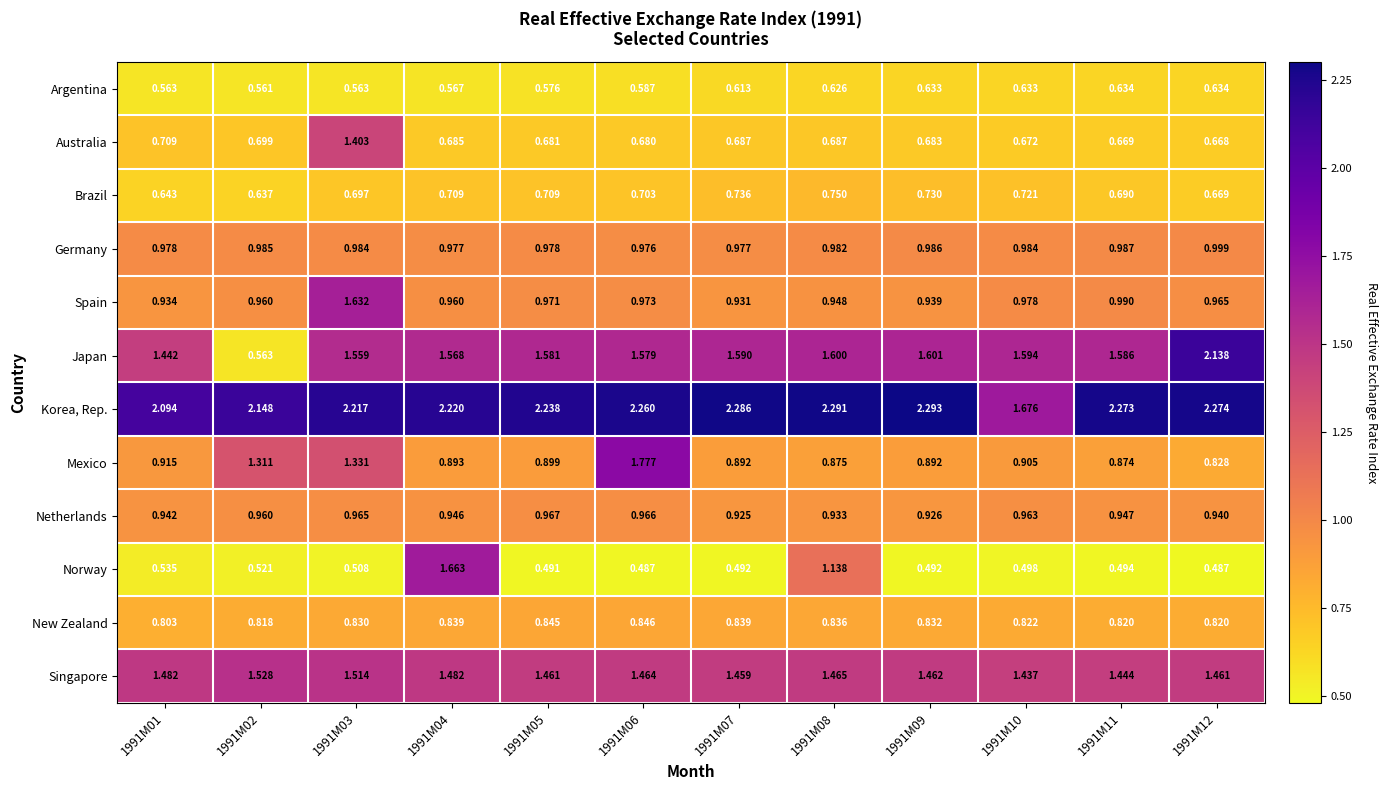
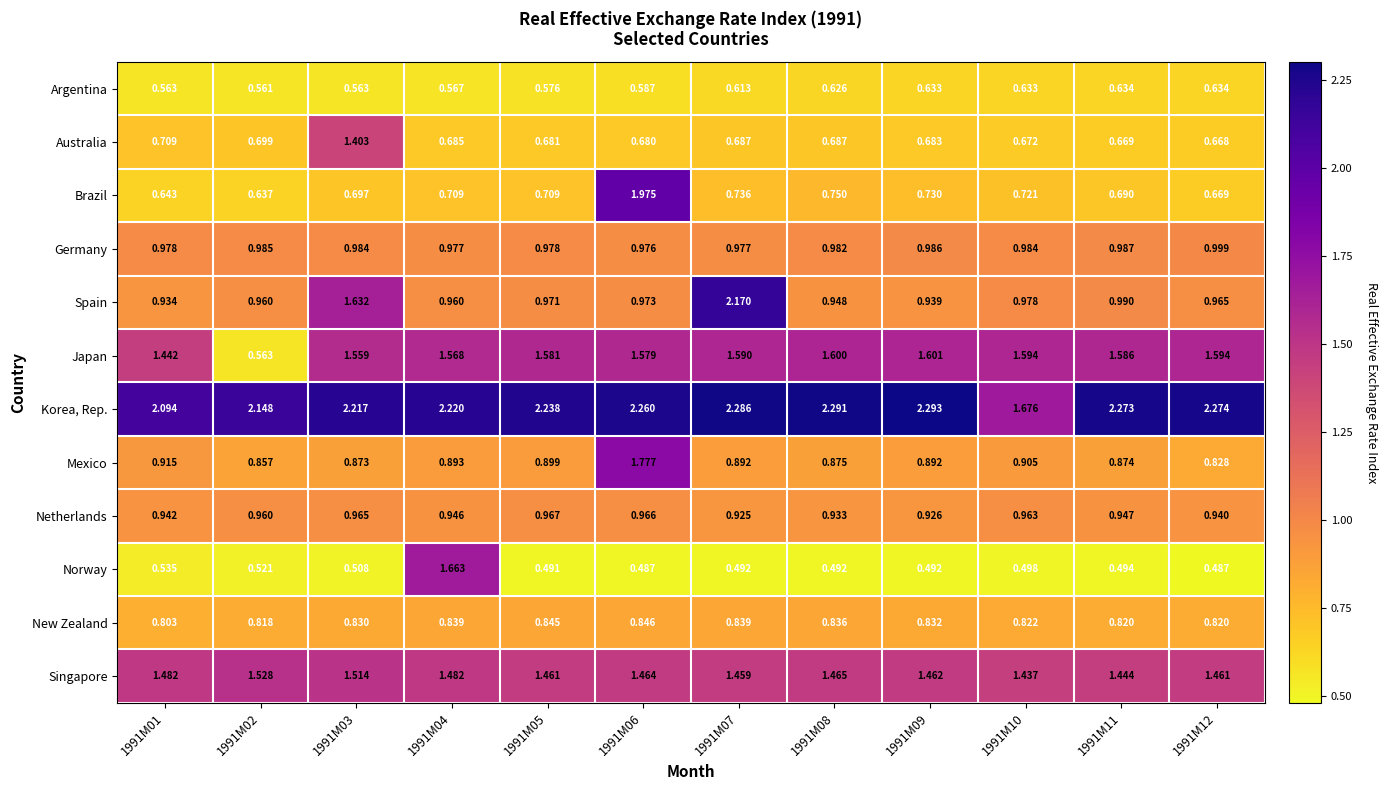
Brazil, 1991M06: 0.703 -> 1.975
Spain, 1991M07: 0.931 -> 2.170
Japan, 1991M12: 2.138 -> 1.594
Mexico, 1991M02: 1.311 -> 0.857
Mexico, 1991M03: 1.331 -> 0.873
Norway, 1991M08: 1.138 -> 0.492
